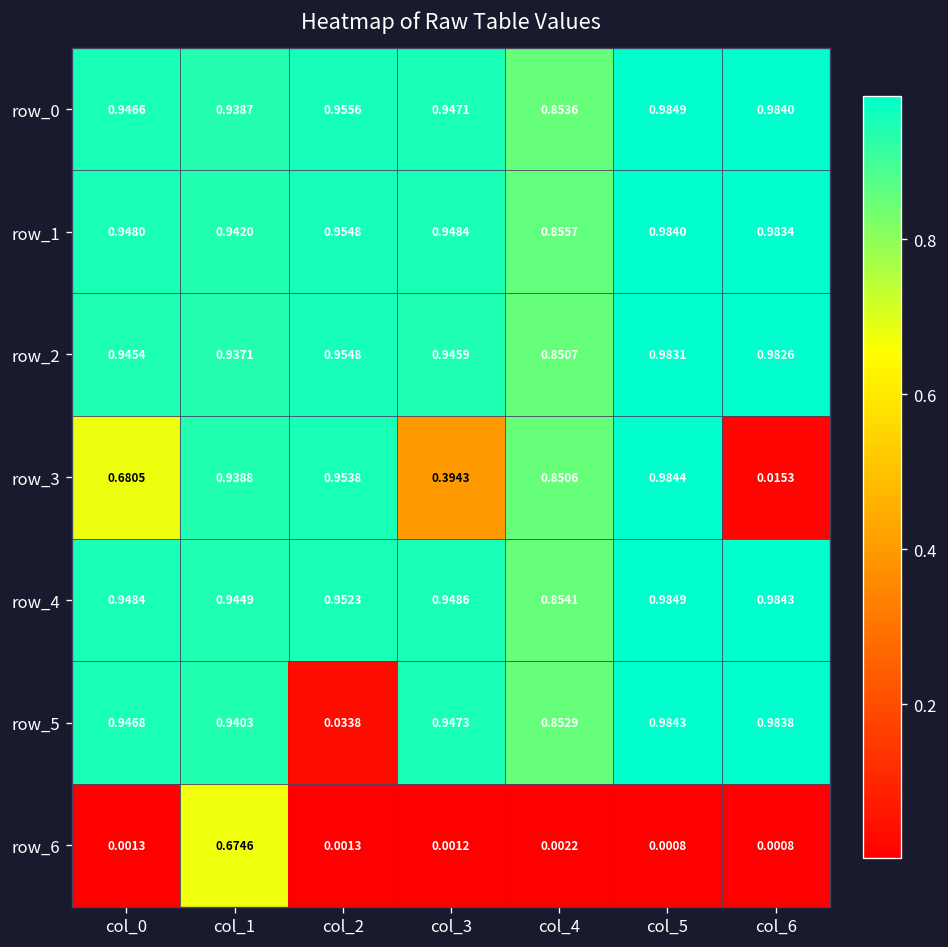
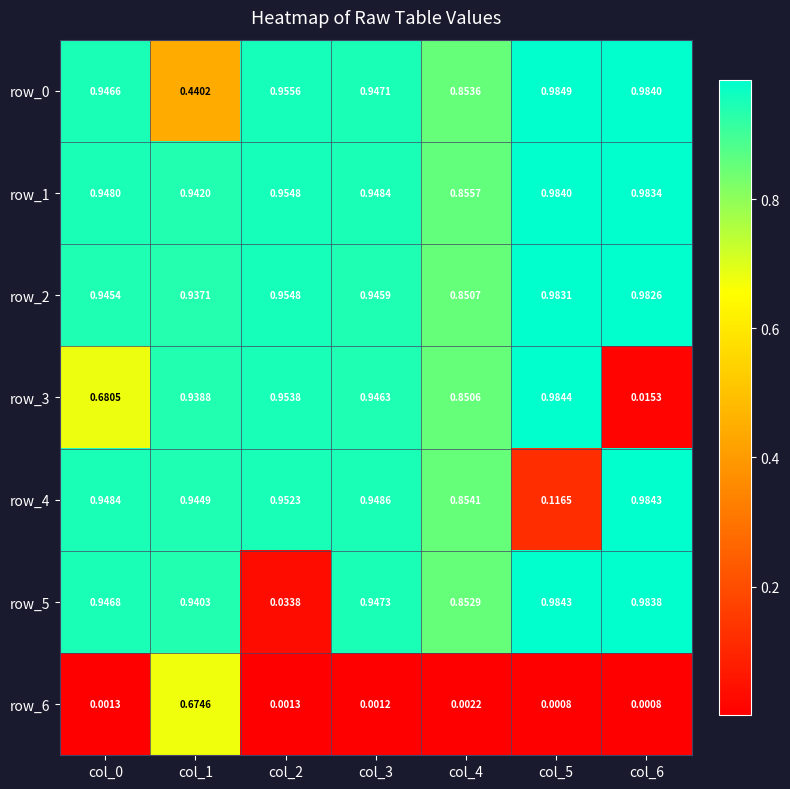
row_0, col_1: 0.9387 -> 0.4402
row_3, col_3: 0.3943 -> 0.9463
row_4, col_5: 0.9849 -> 0.1165
